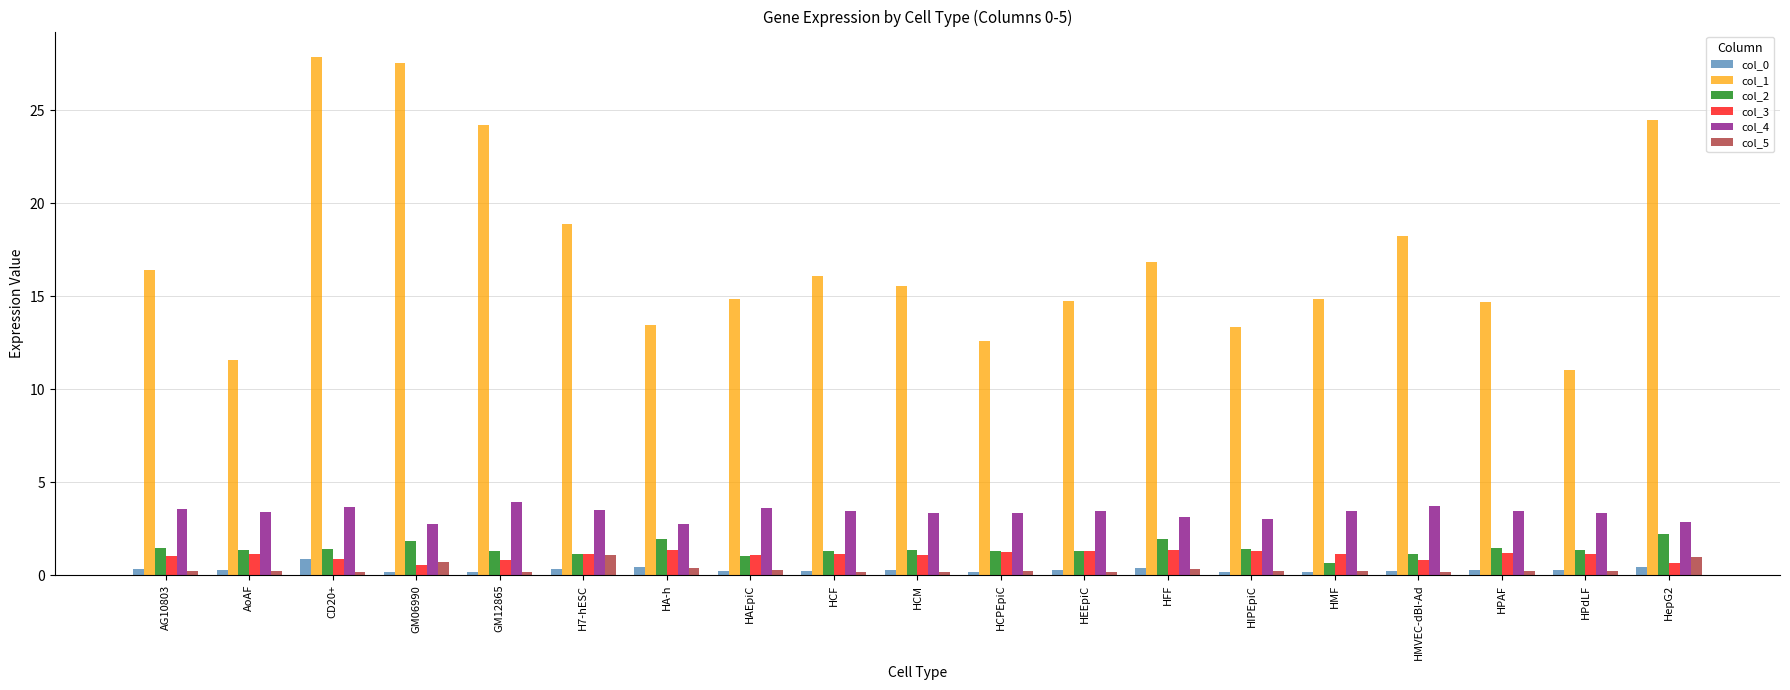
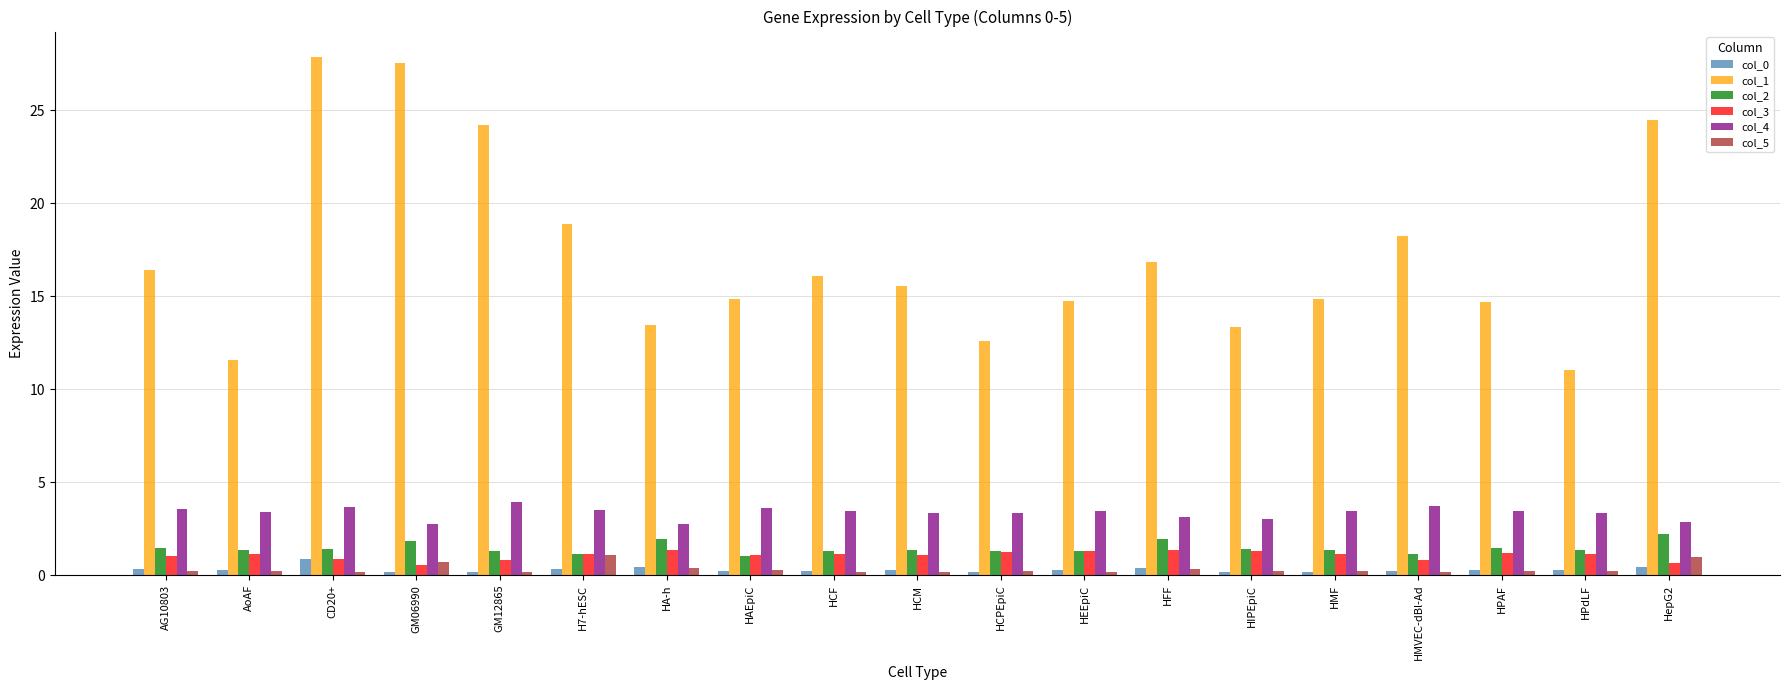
col_2, HMF: 0.6 -> 1.4
